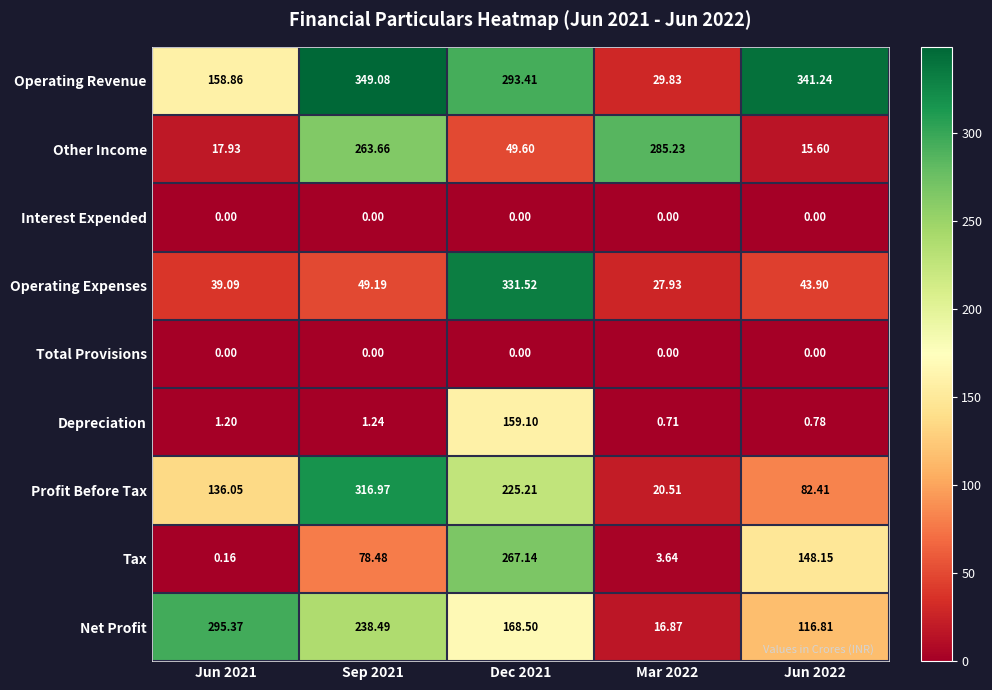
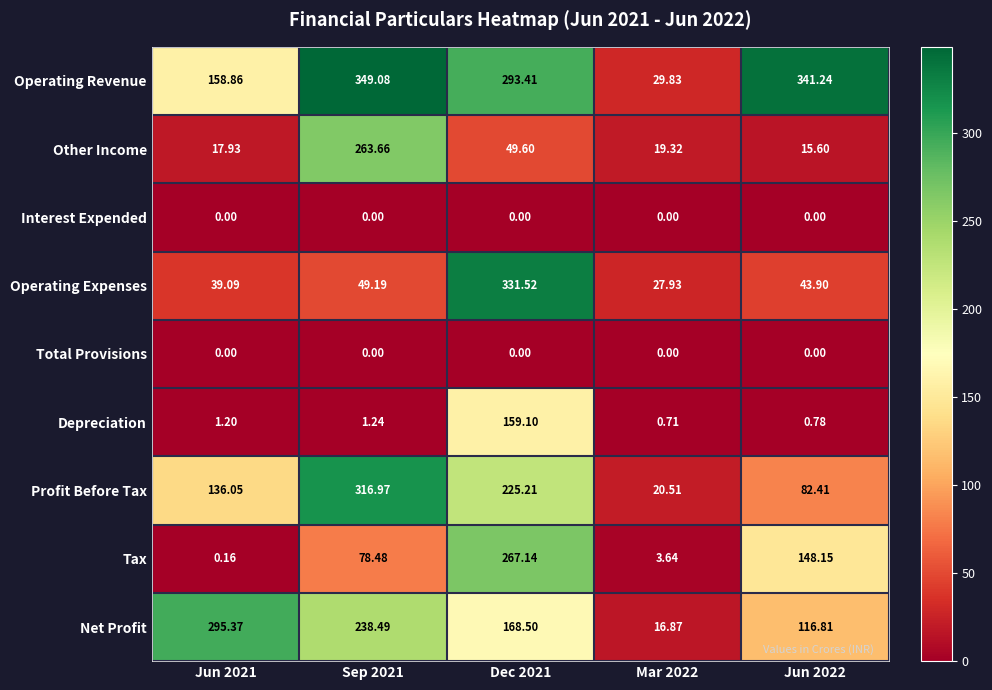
Other Income, Mar 2022: 285.23 -> 19.32
